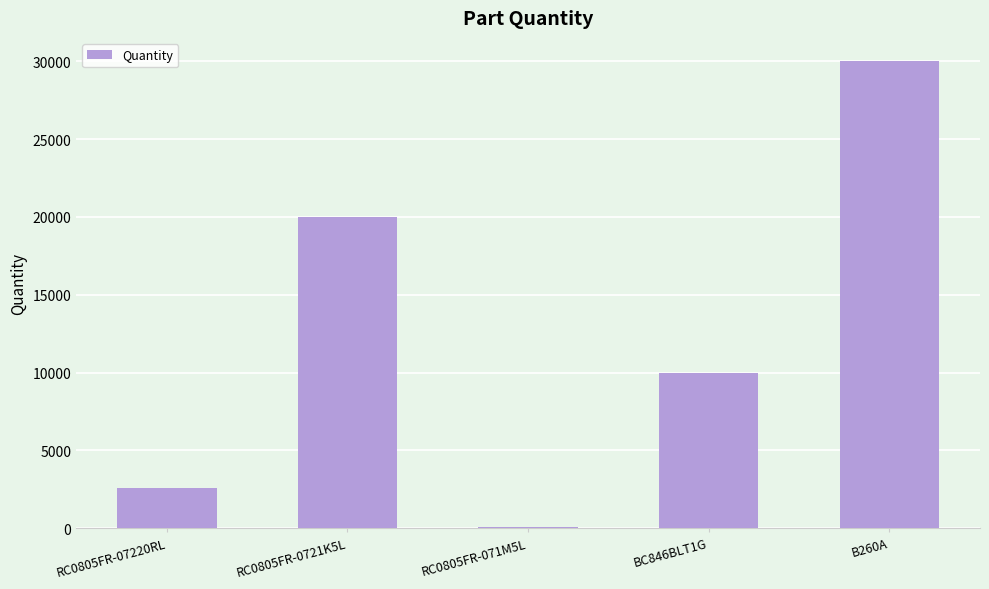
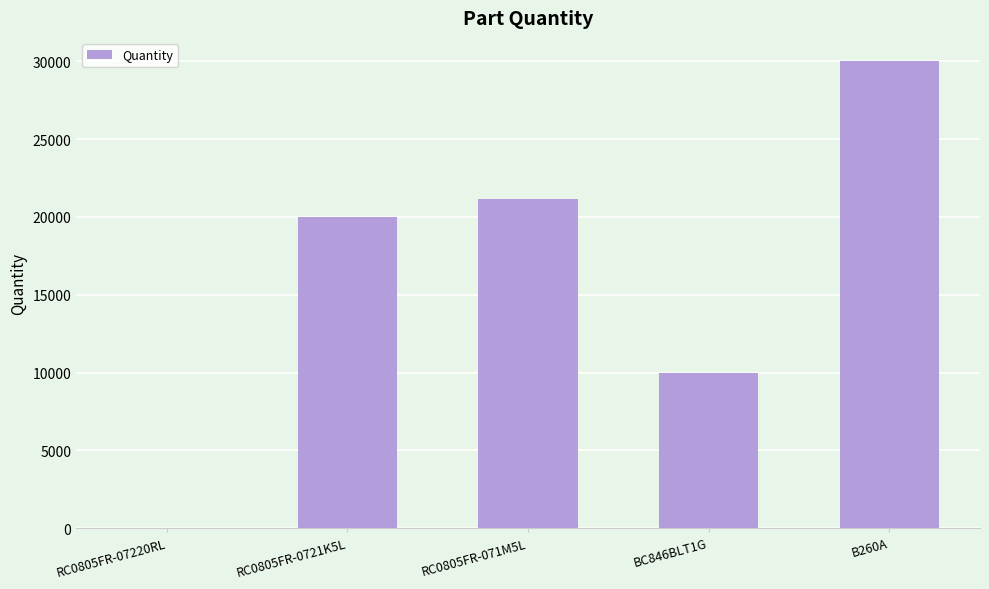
RC0805FR-07220RL: 2600 -> 0
RC0805FR-071M5L: 100 -> 21100
